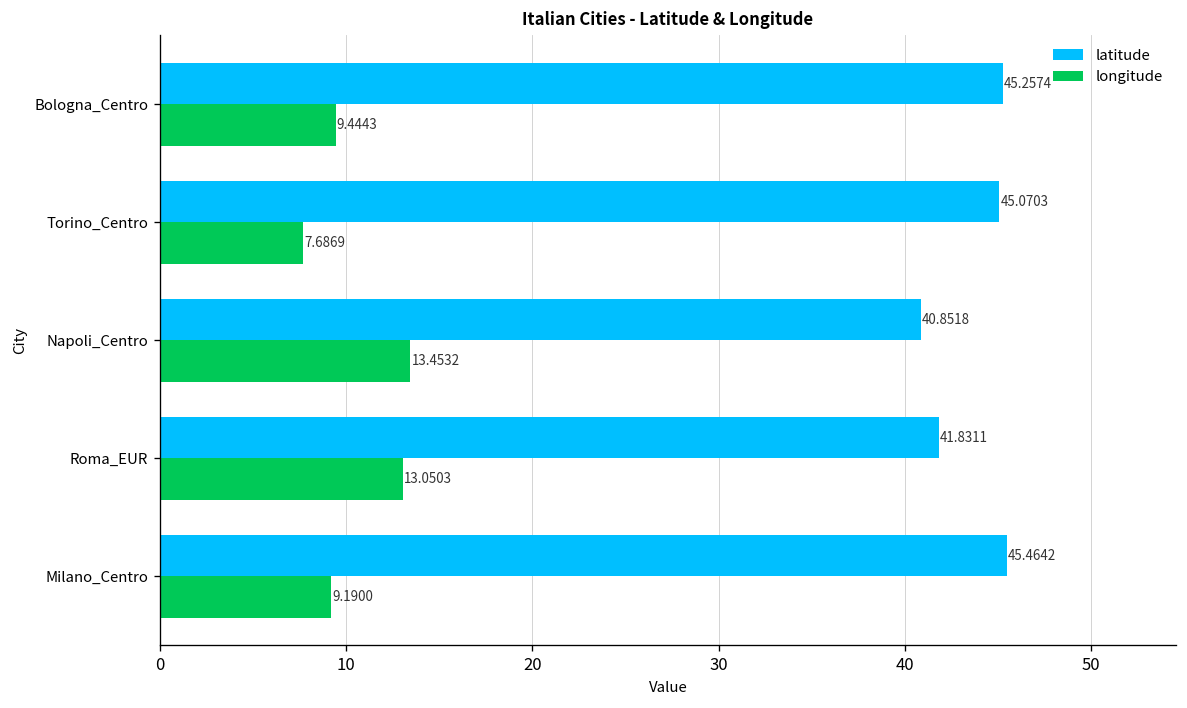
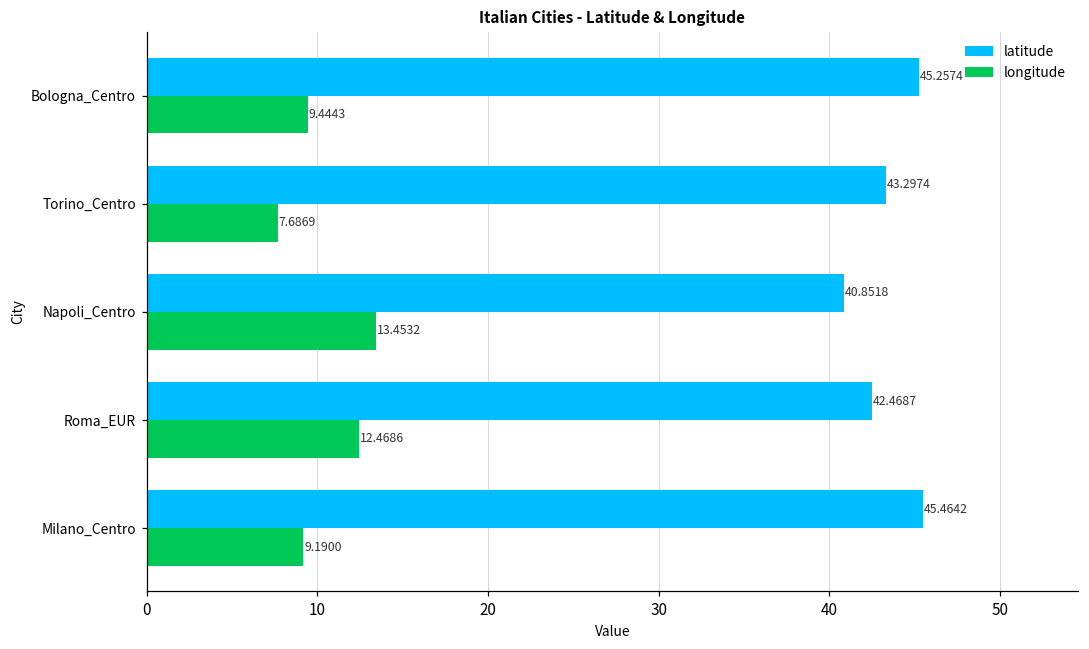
latitude, Torino_Centro: 45.0703 -> 43.2974
latitude, Roma_EUR: 41.8311 -> 42.4687
longitude, Roma_EUR: 13.0503 -> 12.4686
